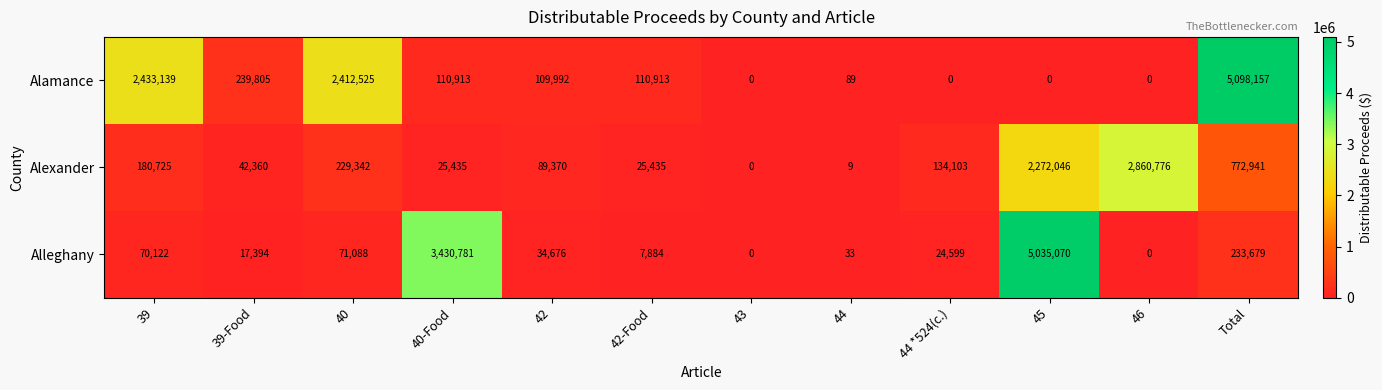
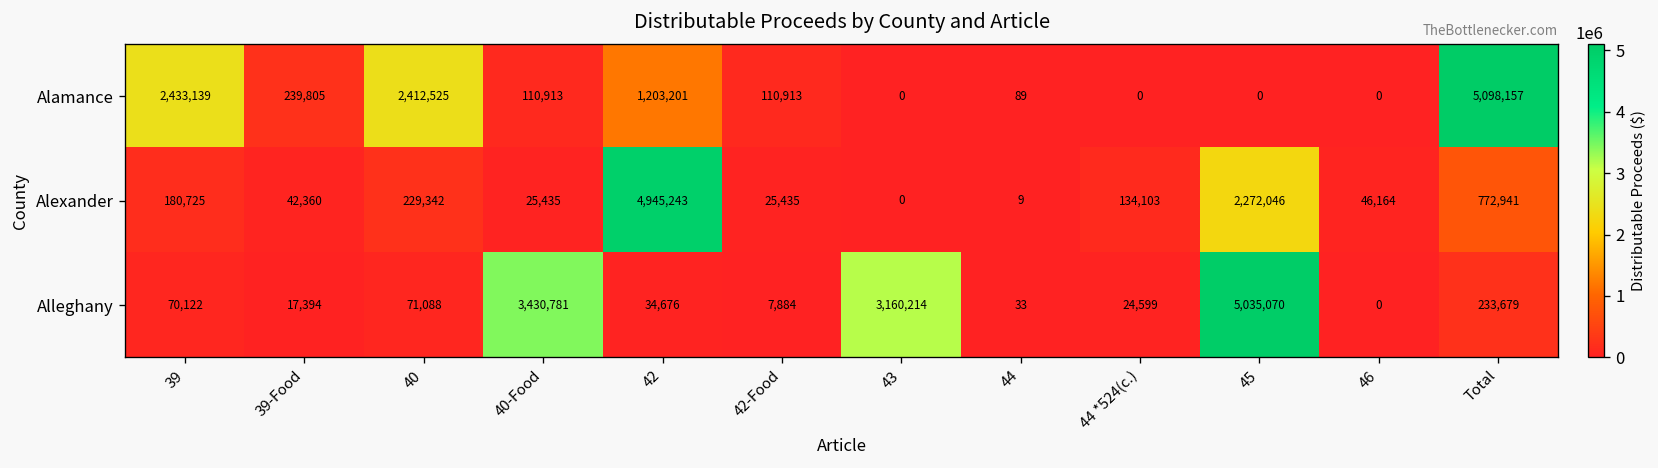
Alamance, 42: 109,992 -> 1,203,201
Alexander, 42: 89,370 -> 4,945,243
Alexander, 46: 2,860,776 -> 46,164
Alleghany, 43: 0 -> 3,160,214
